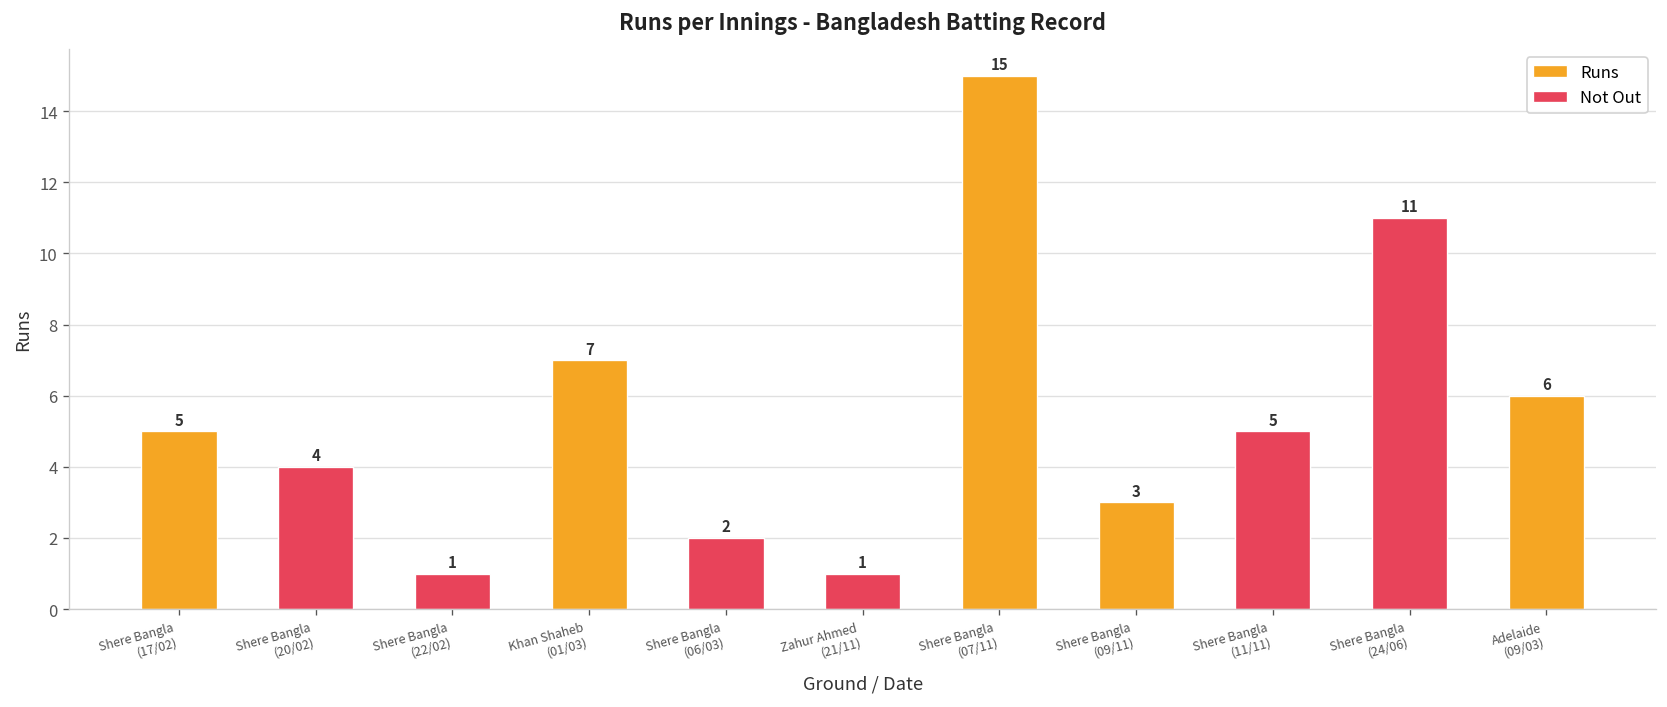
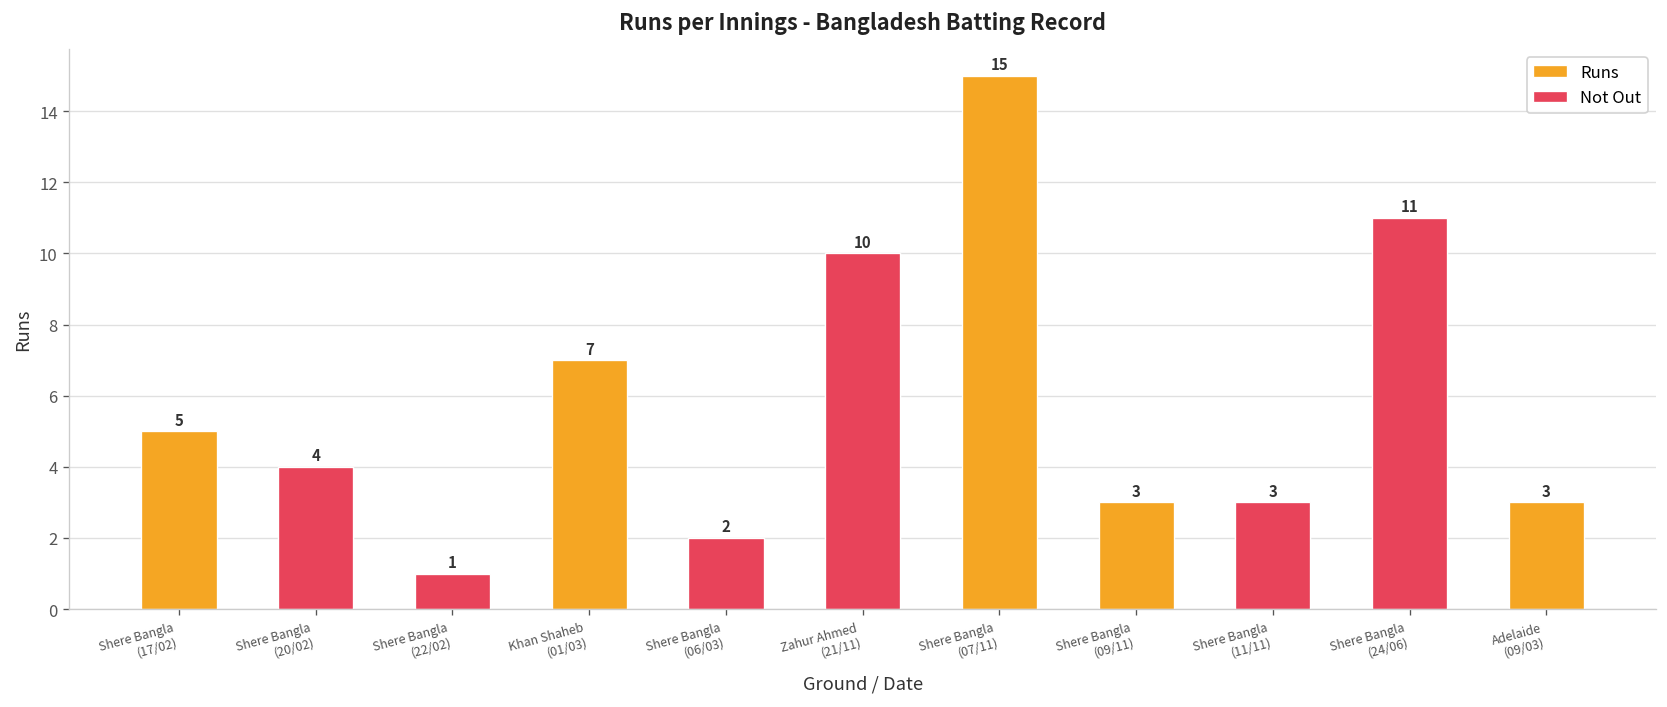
Runs, Zahur Ahmed (21/11): 1 -> 10
Runs, Shere Bangla (11/11): 5 -> 3
Runs, Adelaide (09/03): 6 -> 3
